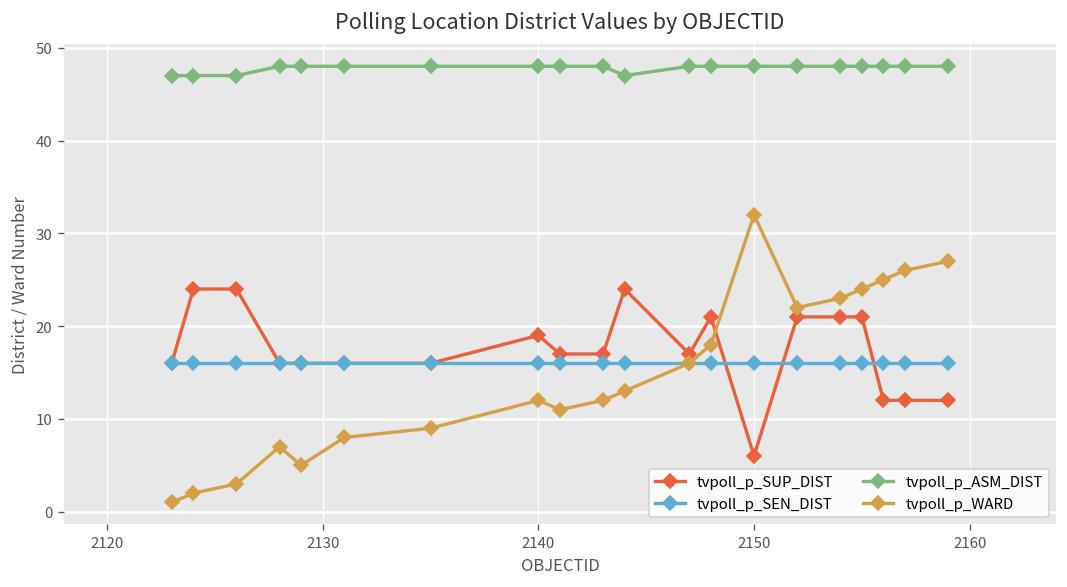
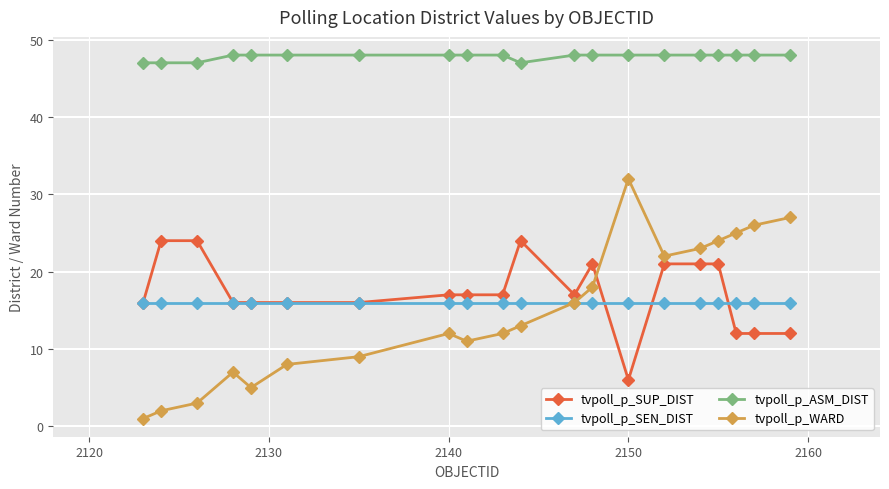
tvpoll_p_SUP_DIST, 2140: 19 -> 17
